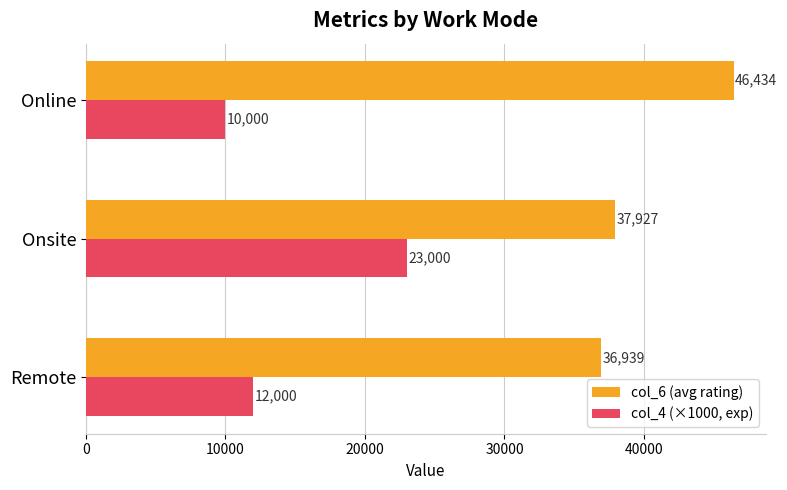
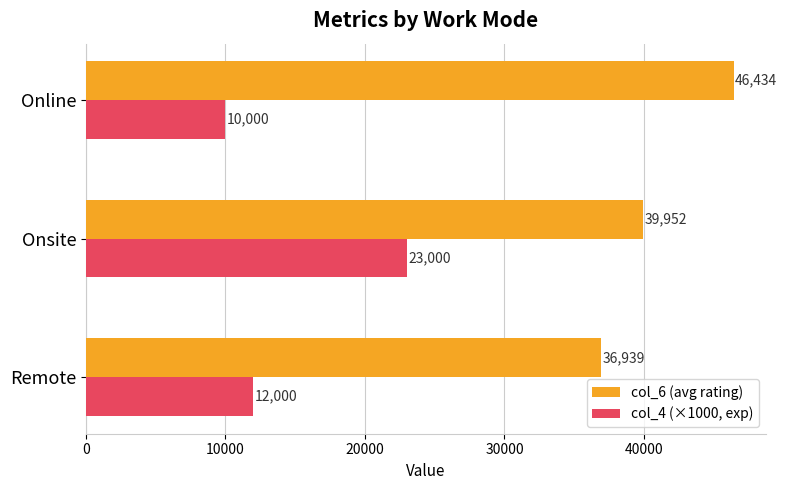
col_6 (avg rating), Onsite: 37,927 -> 39,952
